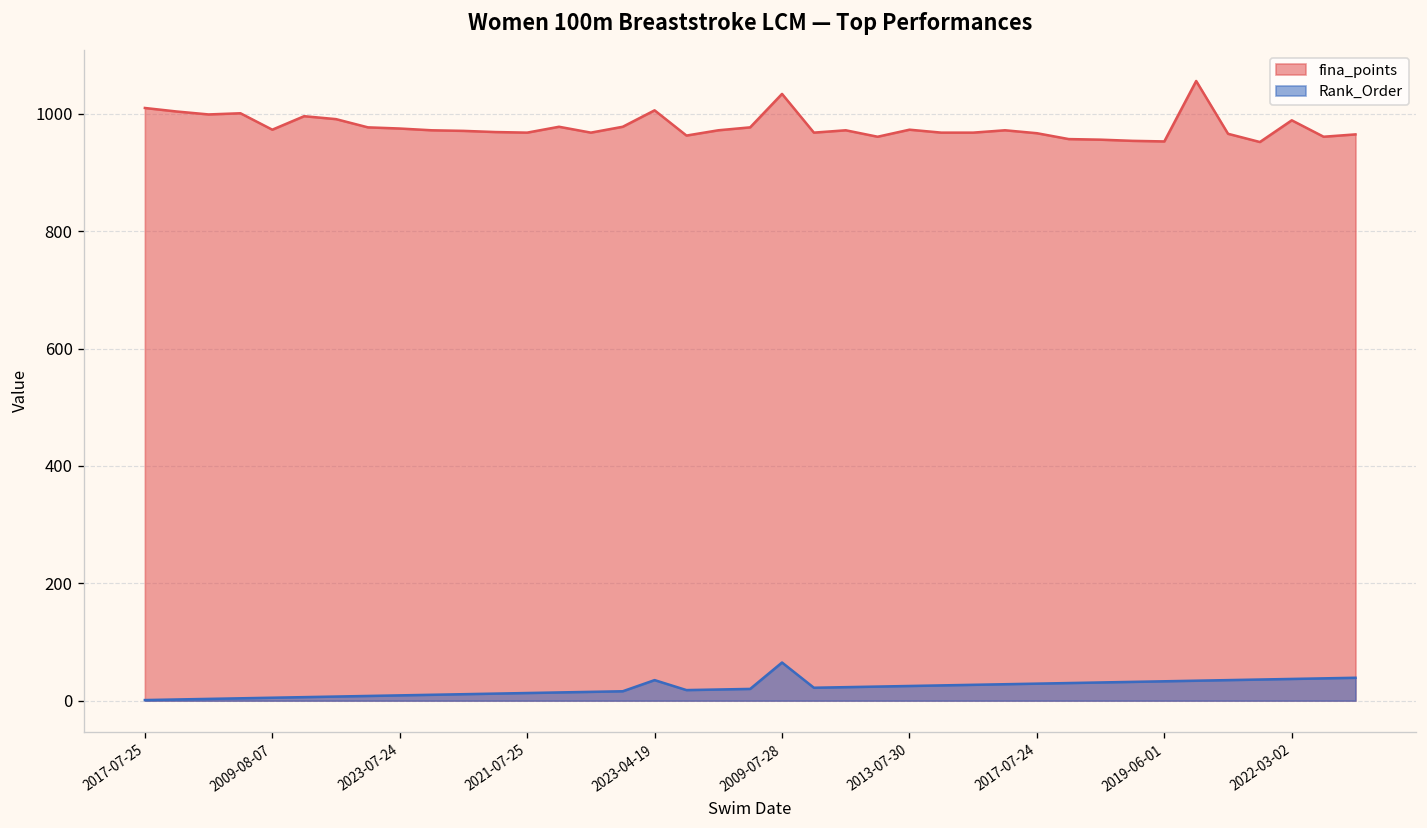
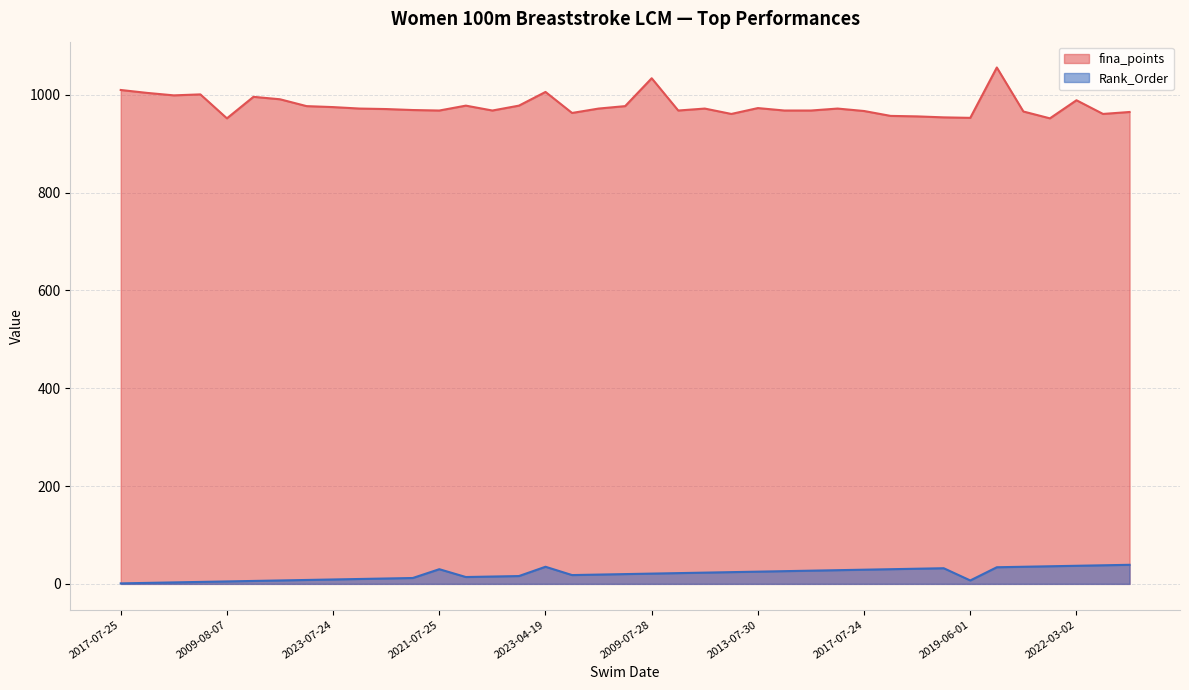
fina_points, 2009-08-07: 970 -> 950
Rank_Order, 2021-07-25: 10 -> 30
Rank_Order, 2009-07-28: 70 -> 20
Rank_Order, 2019-06-01: 30 -> 10
